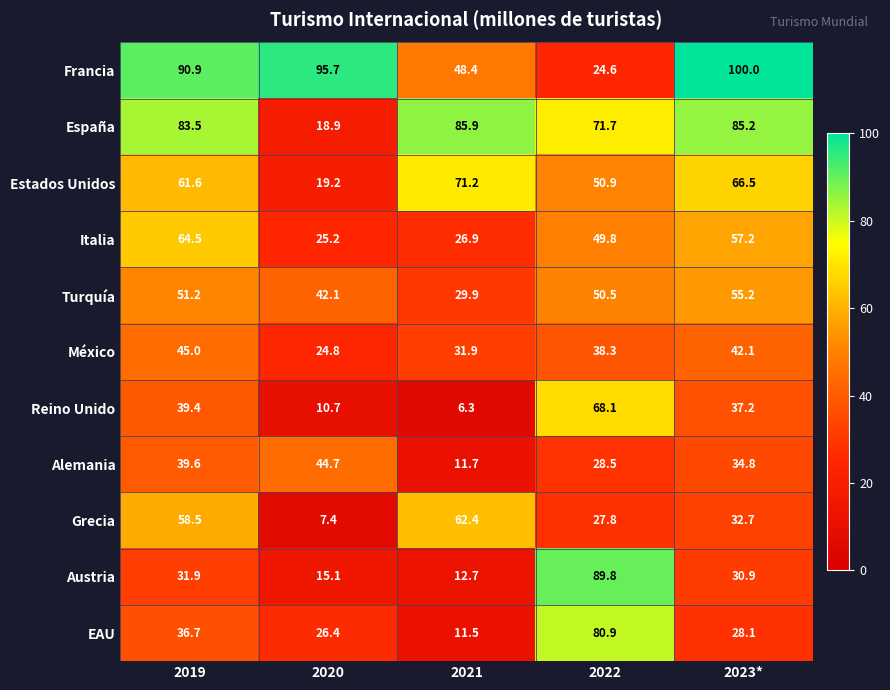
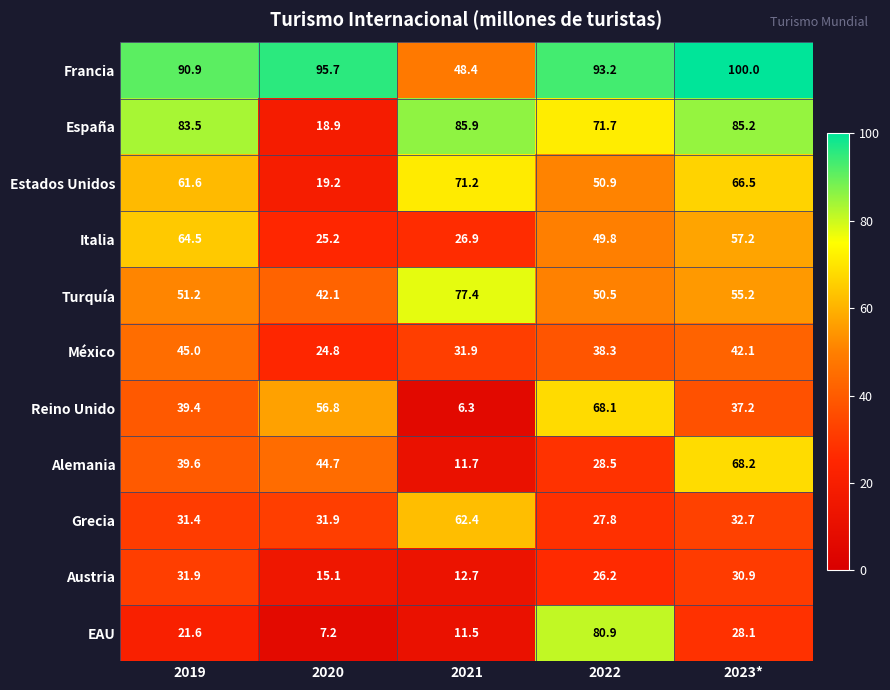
Francia, 2022: 24.6 -> 93.2
Turquía, 2021: 29.9 -> 77.4
Reino Unido, 2020: 10.7 -> 56.8
Alemania, 2023*: 34.8 -> 68.2
Grecia, 2019: 58.5 -> 31.4
Grecia, 2020: 7.4 -> 31.9
Austria, 2022: 89.8 -> 26.2
EAU, 2019: 36.7 -> 21.6
EAU, 2020: 26.4 -> 7.2
